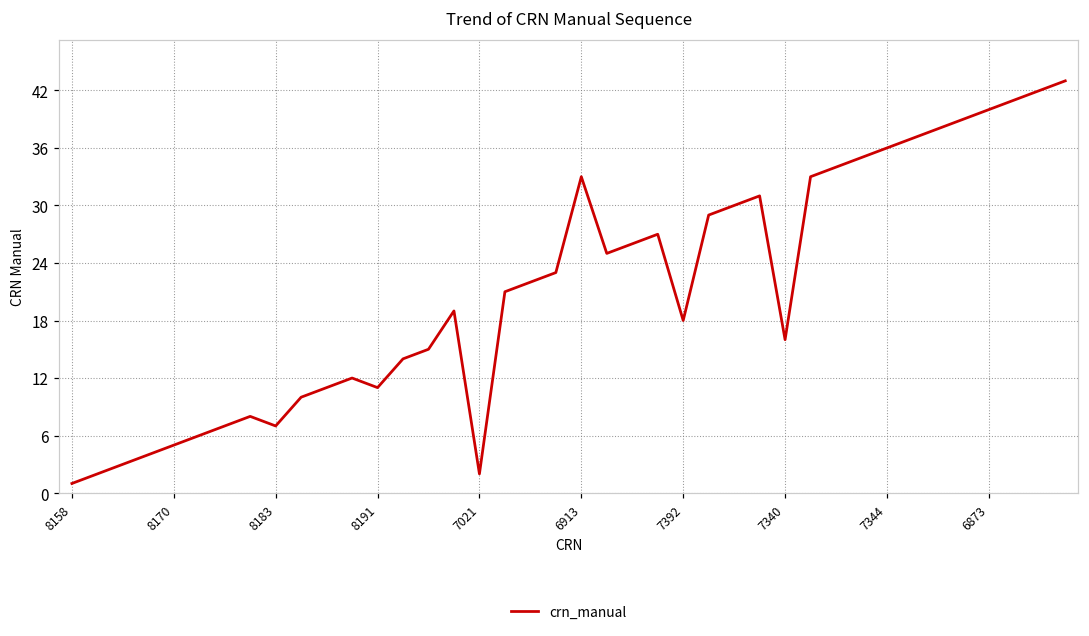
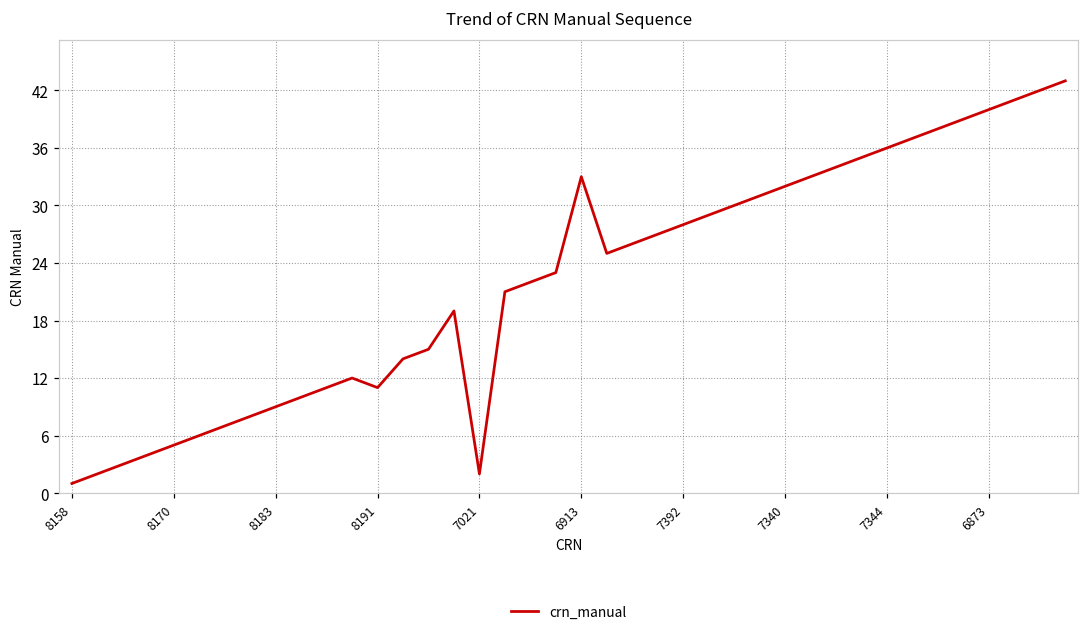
8183: 7 -> 9
7392: 18 -> 28
7340: 16 -> 32
